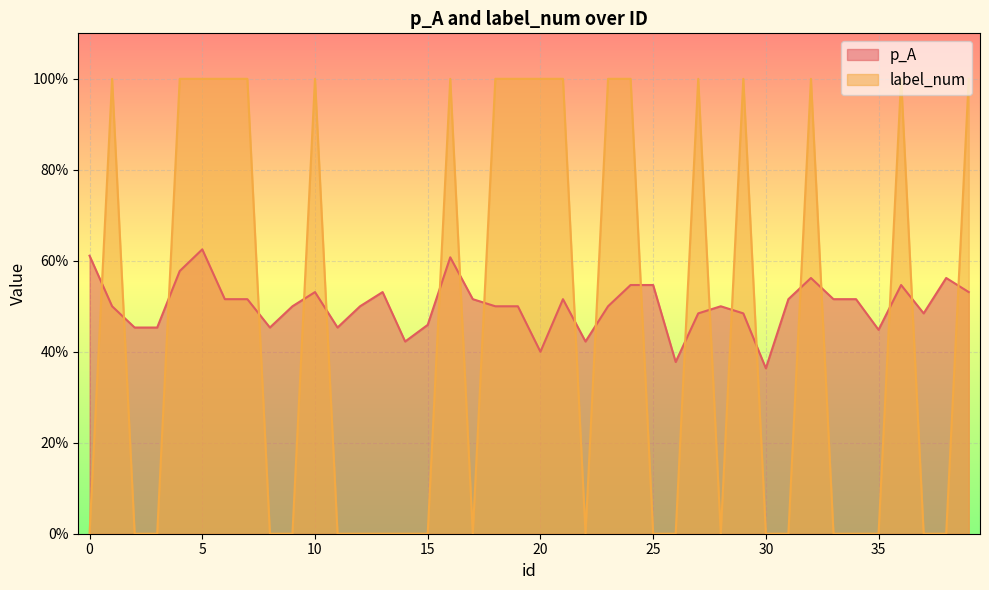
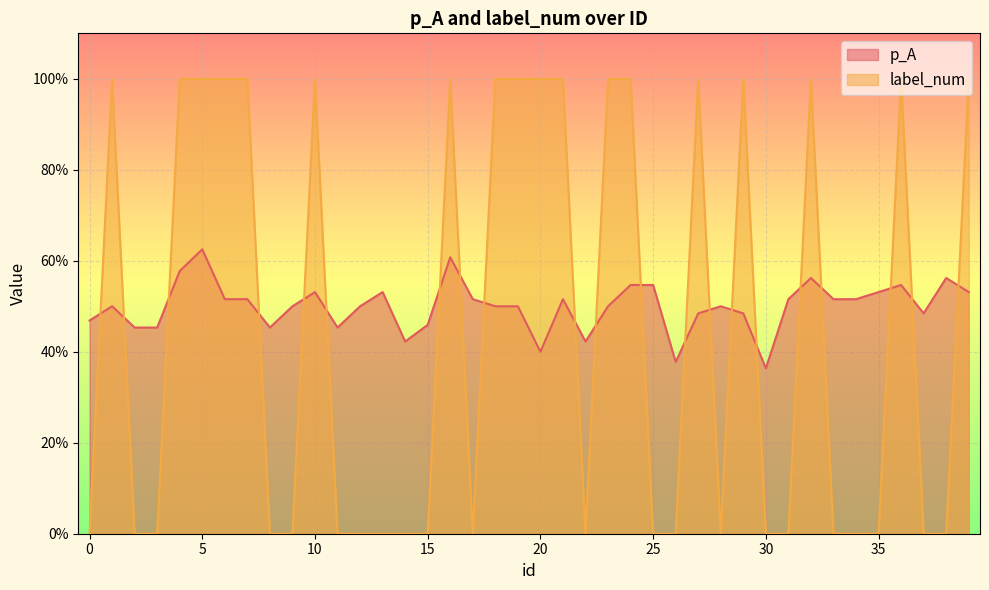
p_A, 0: 61% -> 47%
p_A, 35: 45% -> 53%
